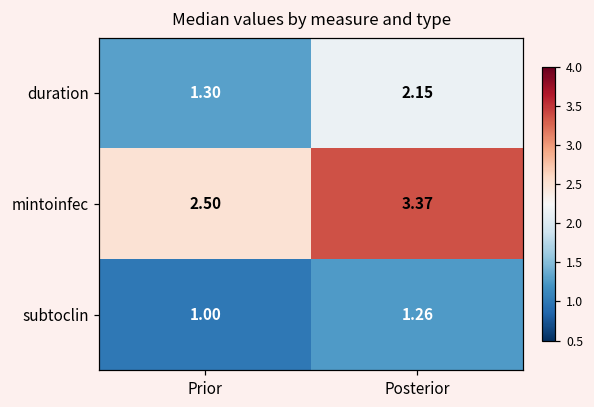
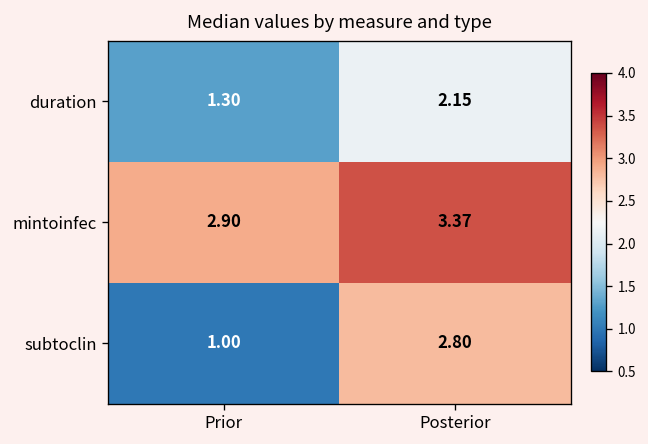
mintoinfec, Prior: 2.50 -> 2.90
subtoclin, Posterior: 1.26 -> 2.80
